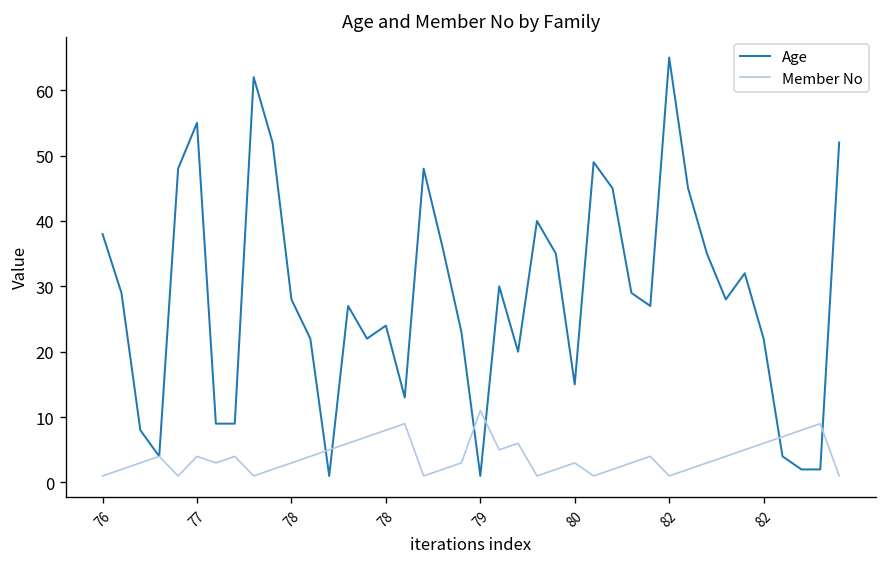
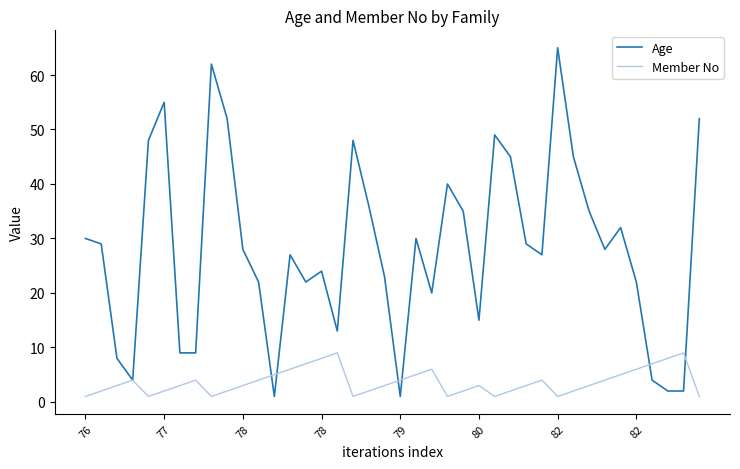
Age, 76: 38 -> 30
Member No, 77: 4 -> 2
Member No, 79: 11 -> 4
